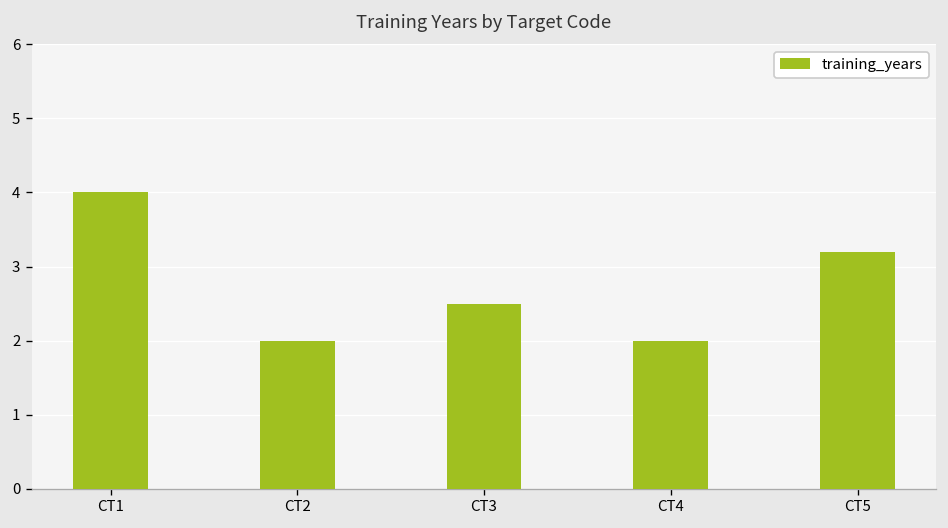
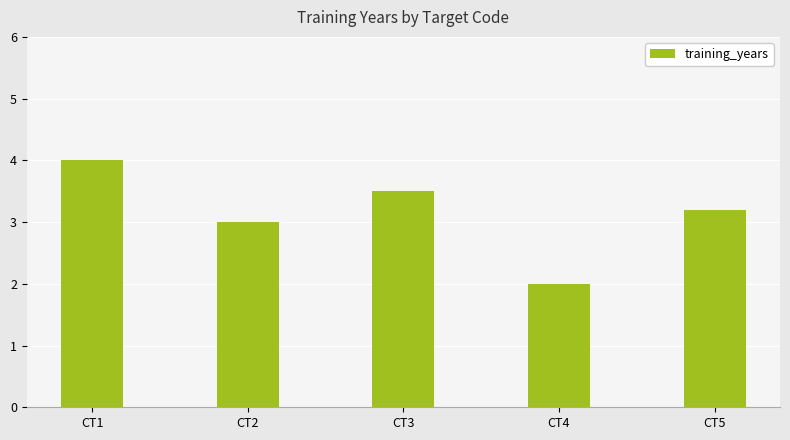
CT2: 2 -> 3
CT3: 2.5 -> 3.5
